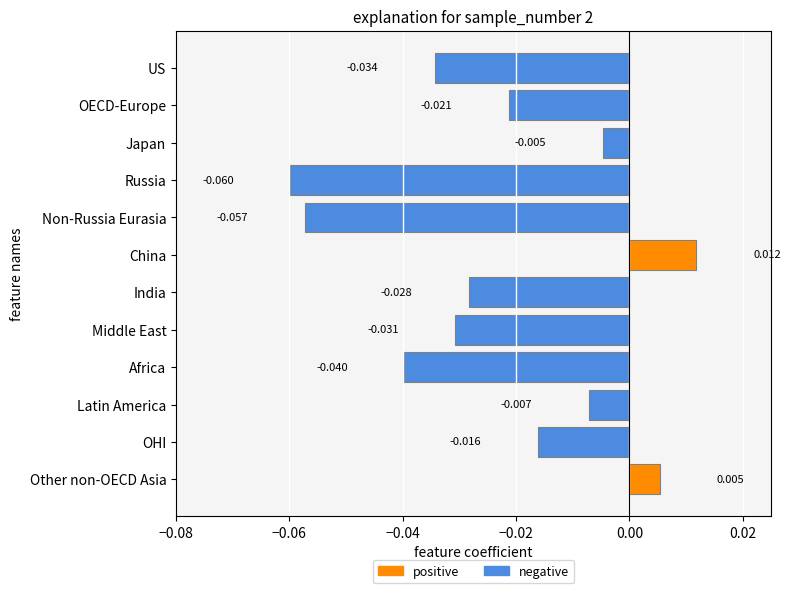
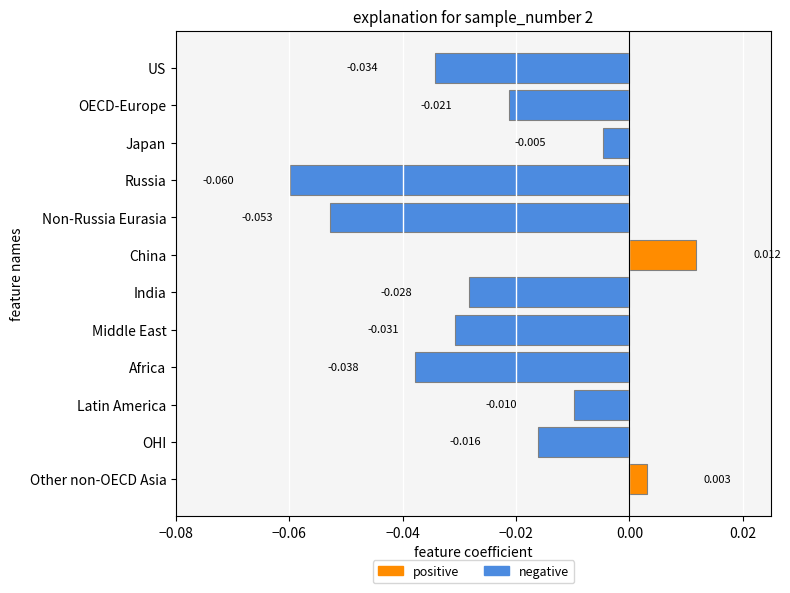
Non-Russia Eurasia: -0.057 -> -0.053
Africa: -0.040 -> -0.038
Latin America: -0.007 -> -0.010
Other non-OECD Asia: 0.005 -> 0.003
